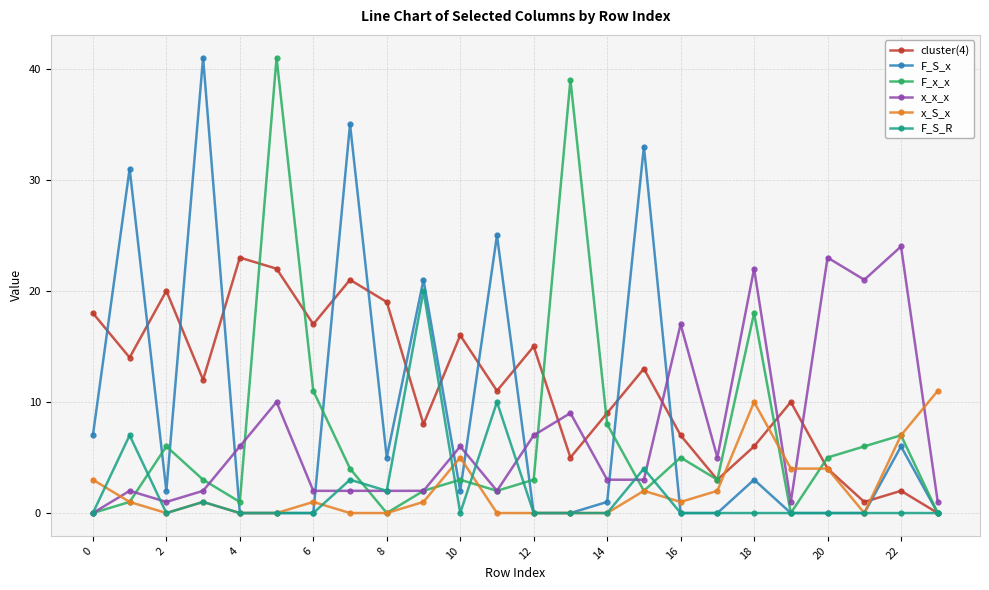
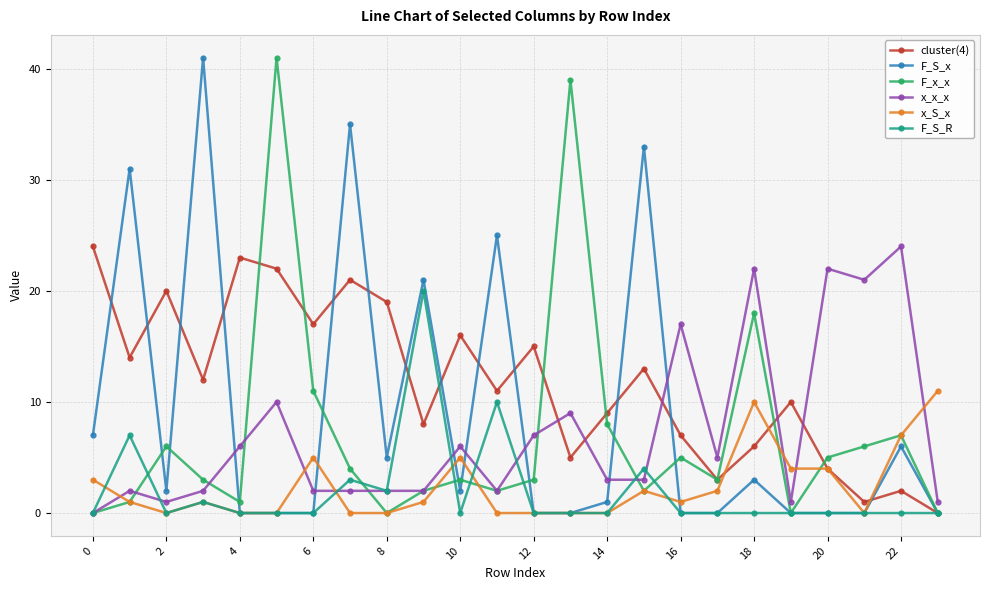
cluster(4), 0: 18 -> 24
x_S_x, 6: 1 -> 5
x_x_x, 20: 23 -> 22
